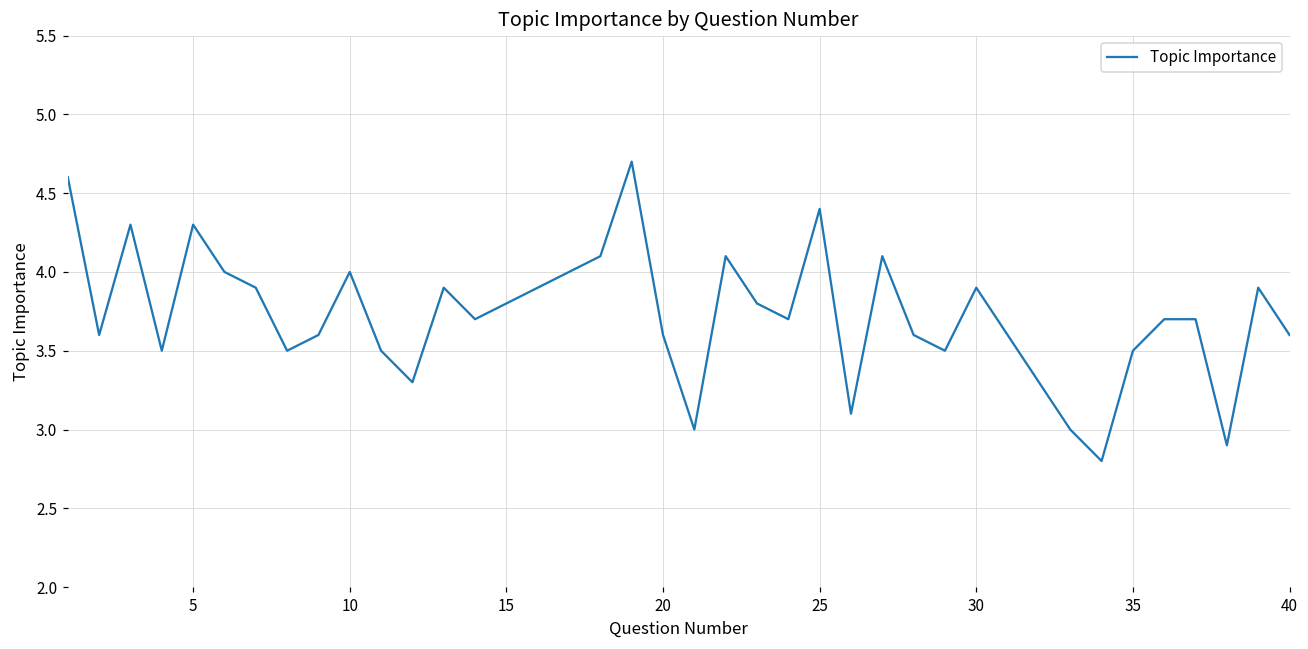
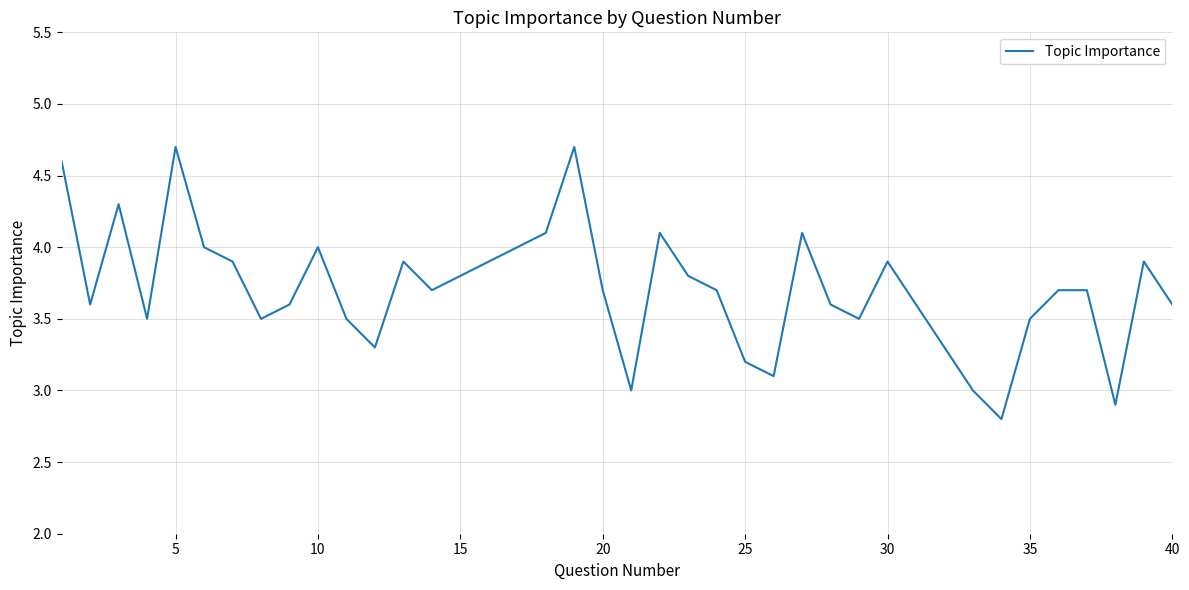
5: 4.3 -> 4.7
20: 3.6 -> 3.7
25: 4.4 -> 3.2
